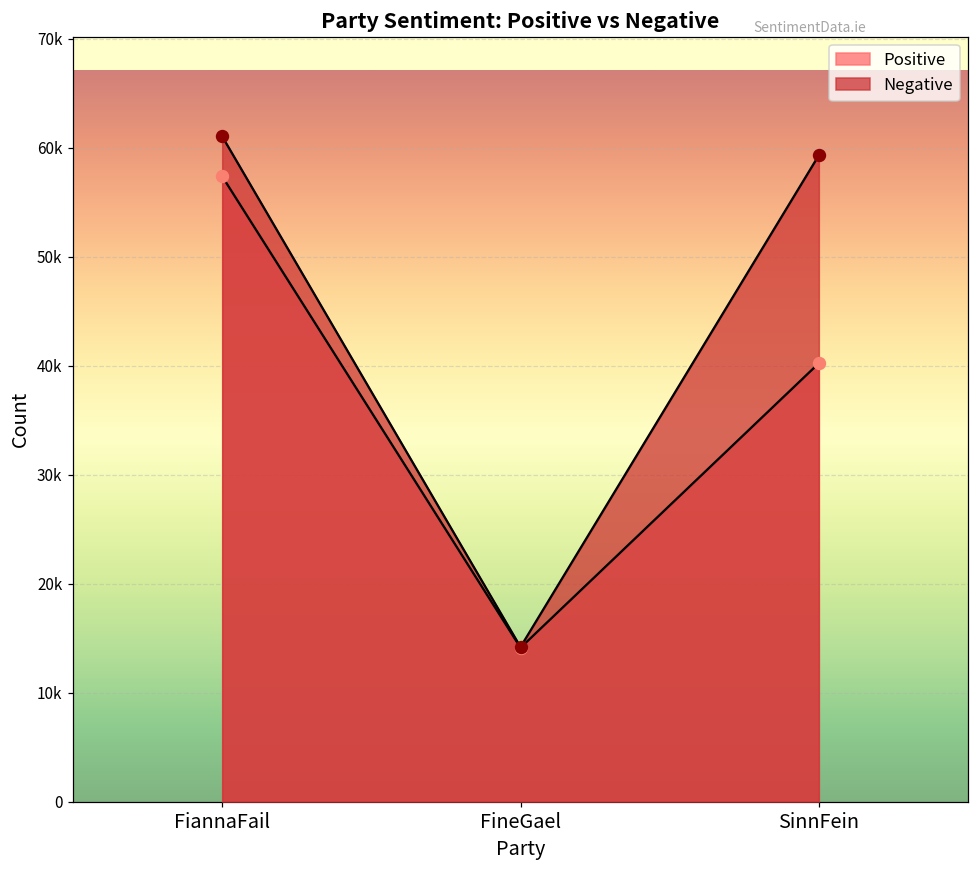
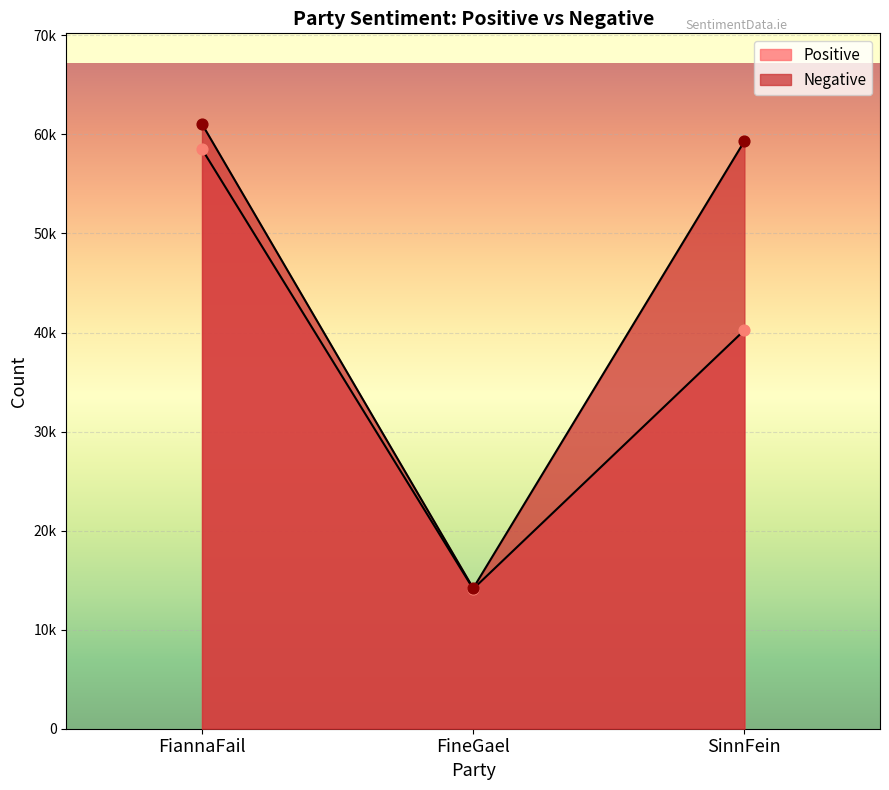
Positive, FiannaFail: 57000 -> 59000
